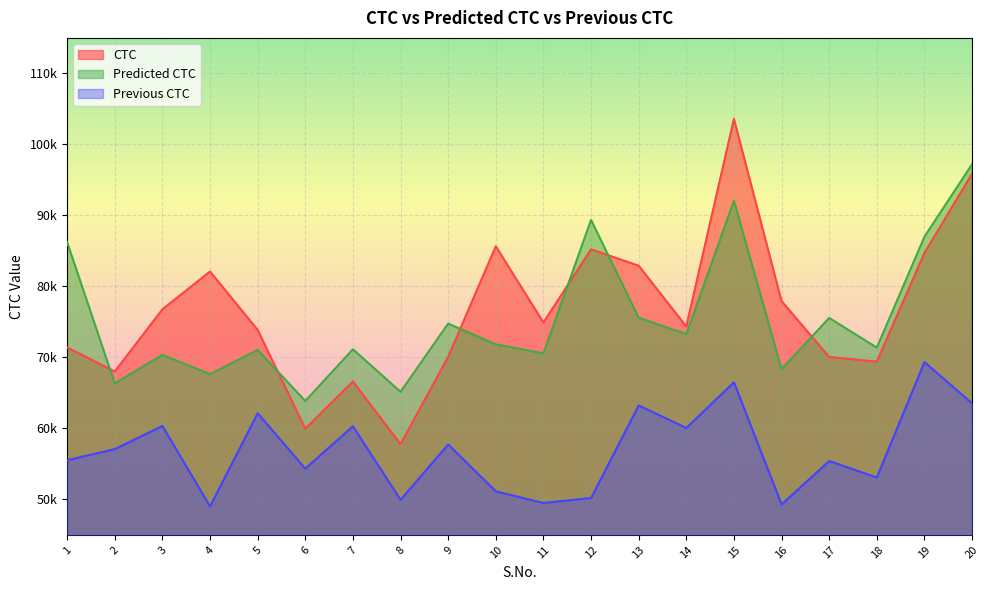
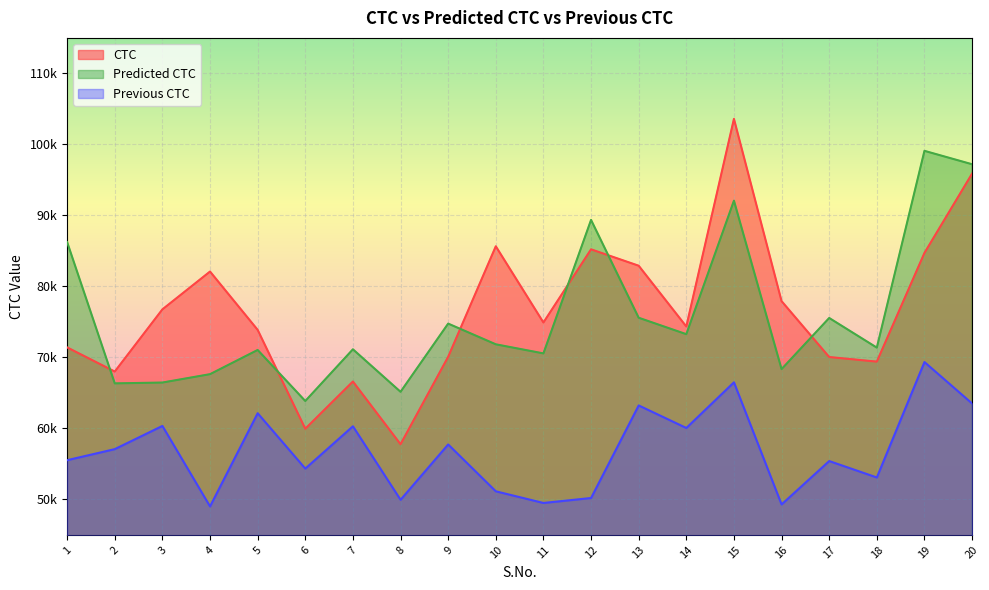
Predicted CTC, 3: 70000 -> 66000
Predicted CTC, 19: 87000 -> 99000
